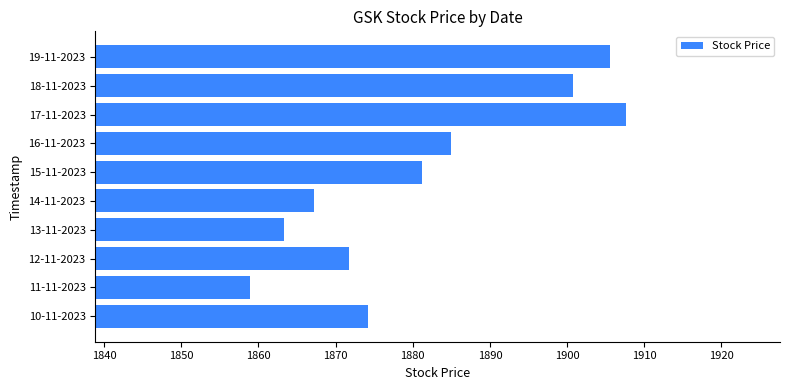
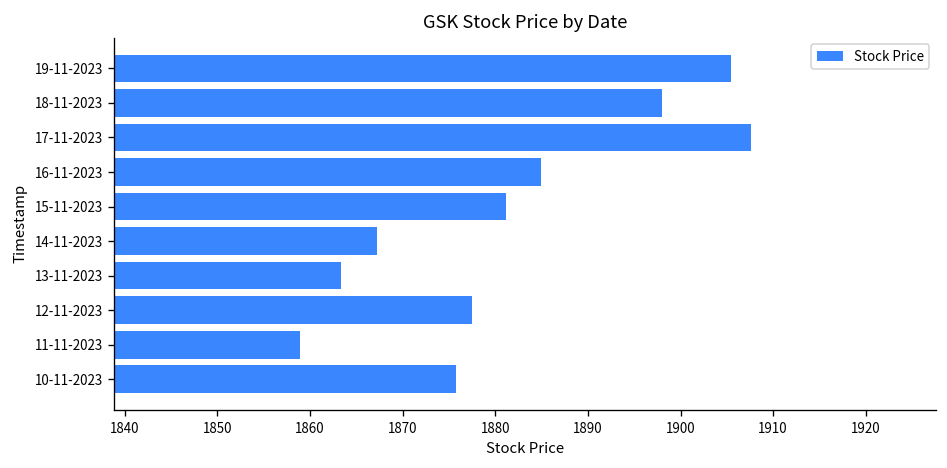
18-11-2023: 1901 -> 1898
12-11-2023: 1872 -> 1877
10-11-2023: 1874 -> 1876
